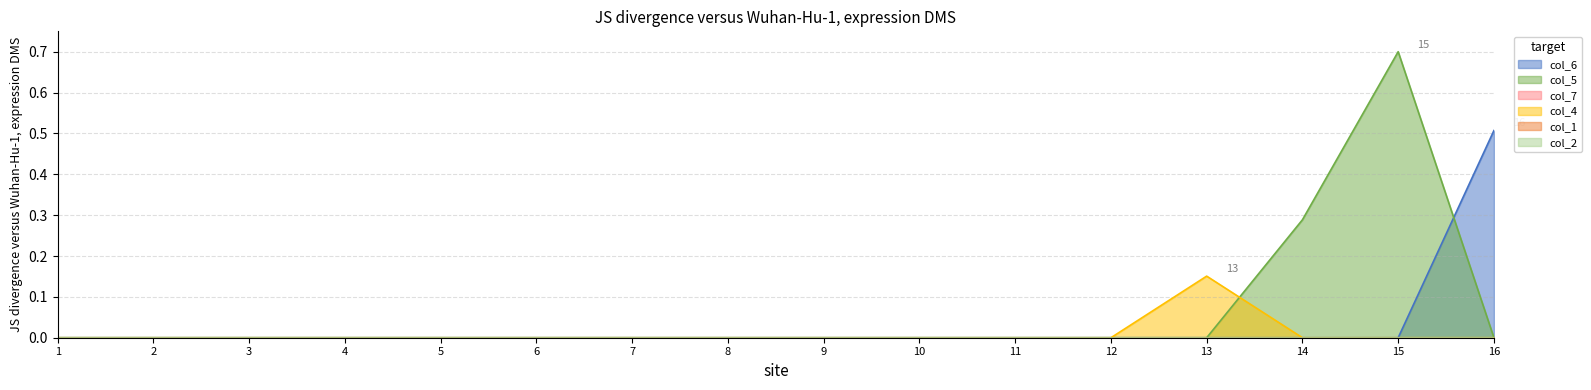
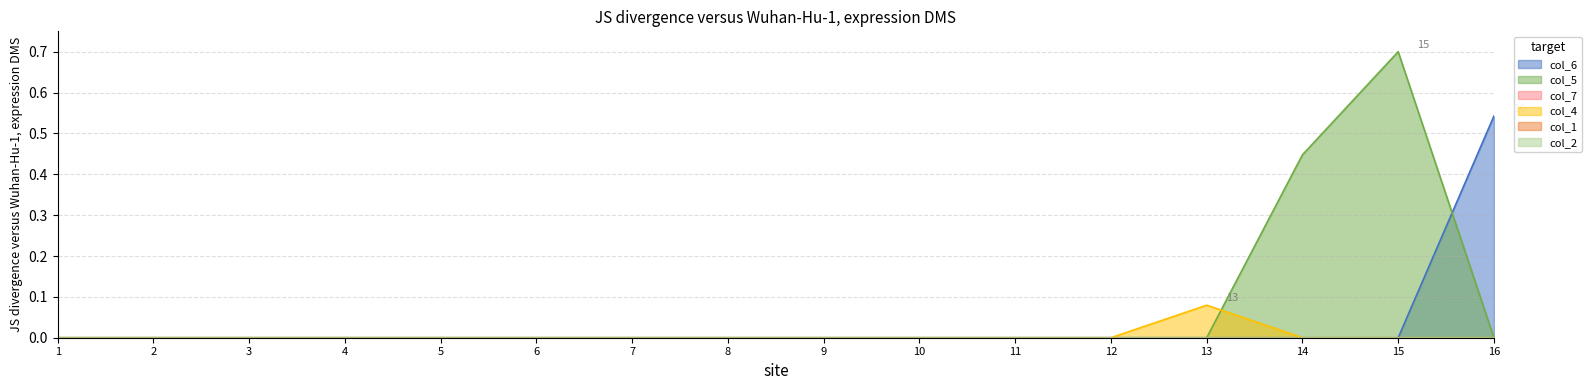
col_4, 13: 0.15 -> 0.08
col_5, 14: 0.29 -> 0.45
col_6, 16: 0.51 -> 0.54
